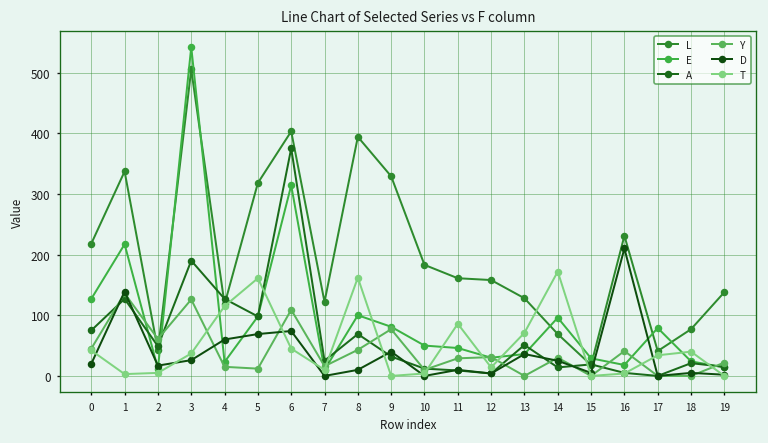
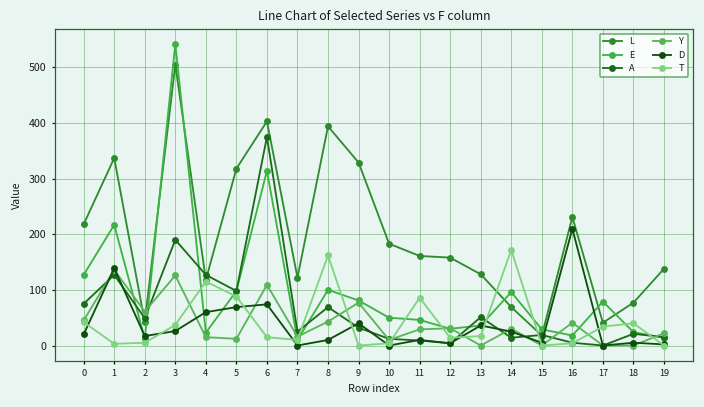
T, 5: 160 -> 90
T, 6: 50 -> 20
T, 13: 70 -> 20
